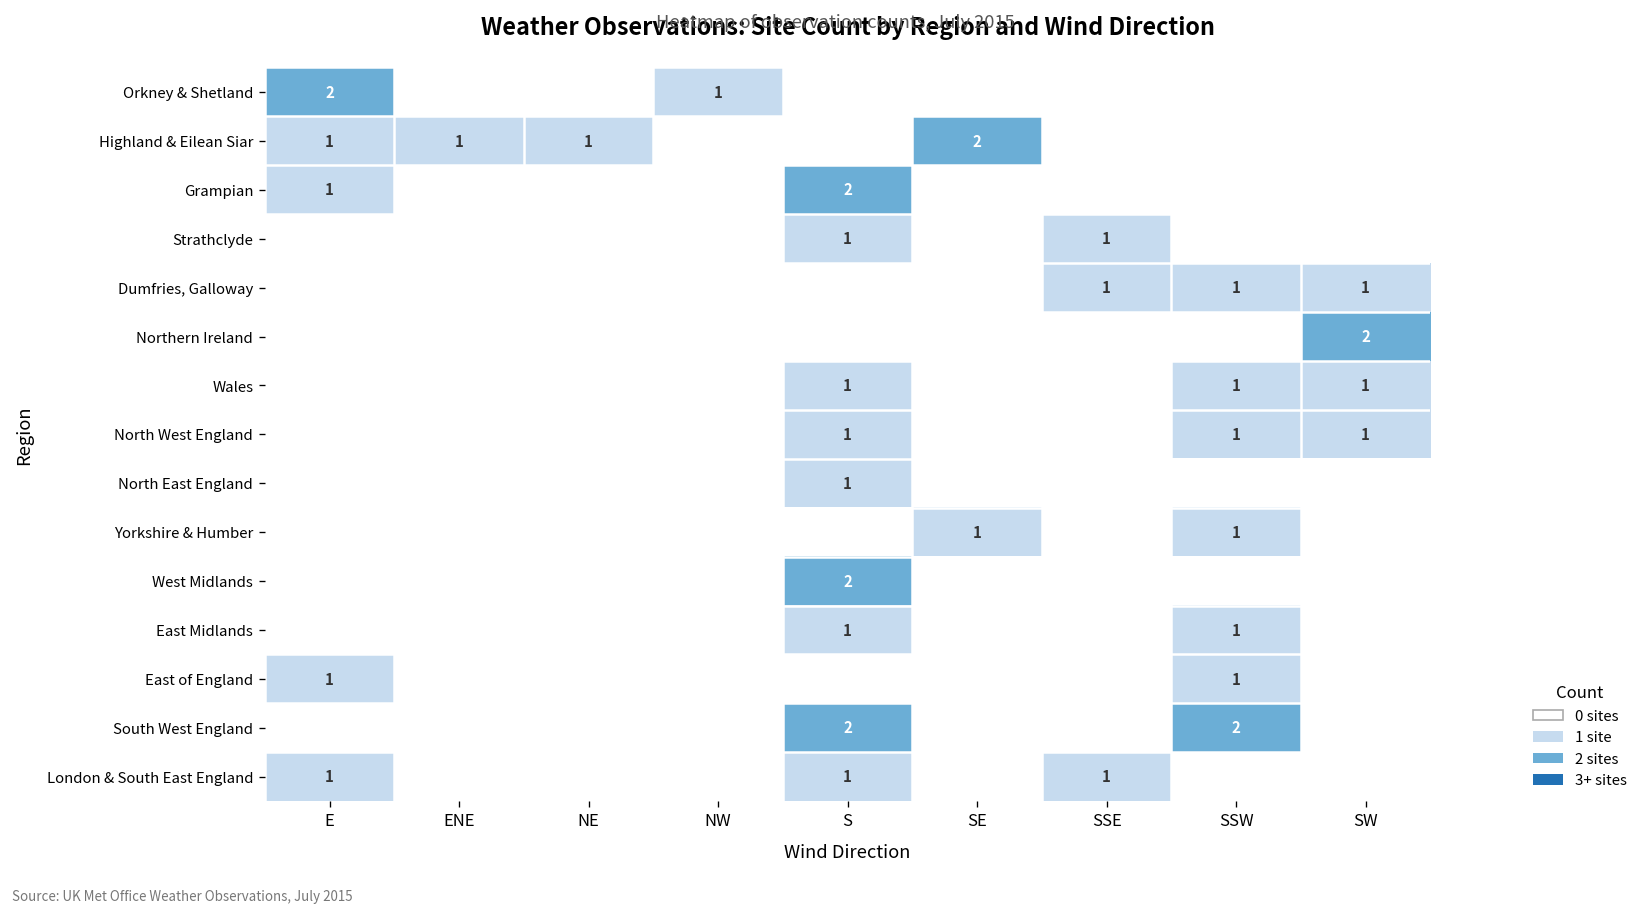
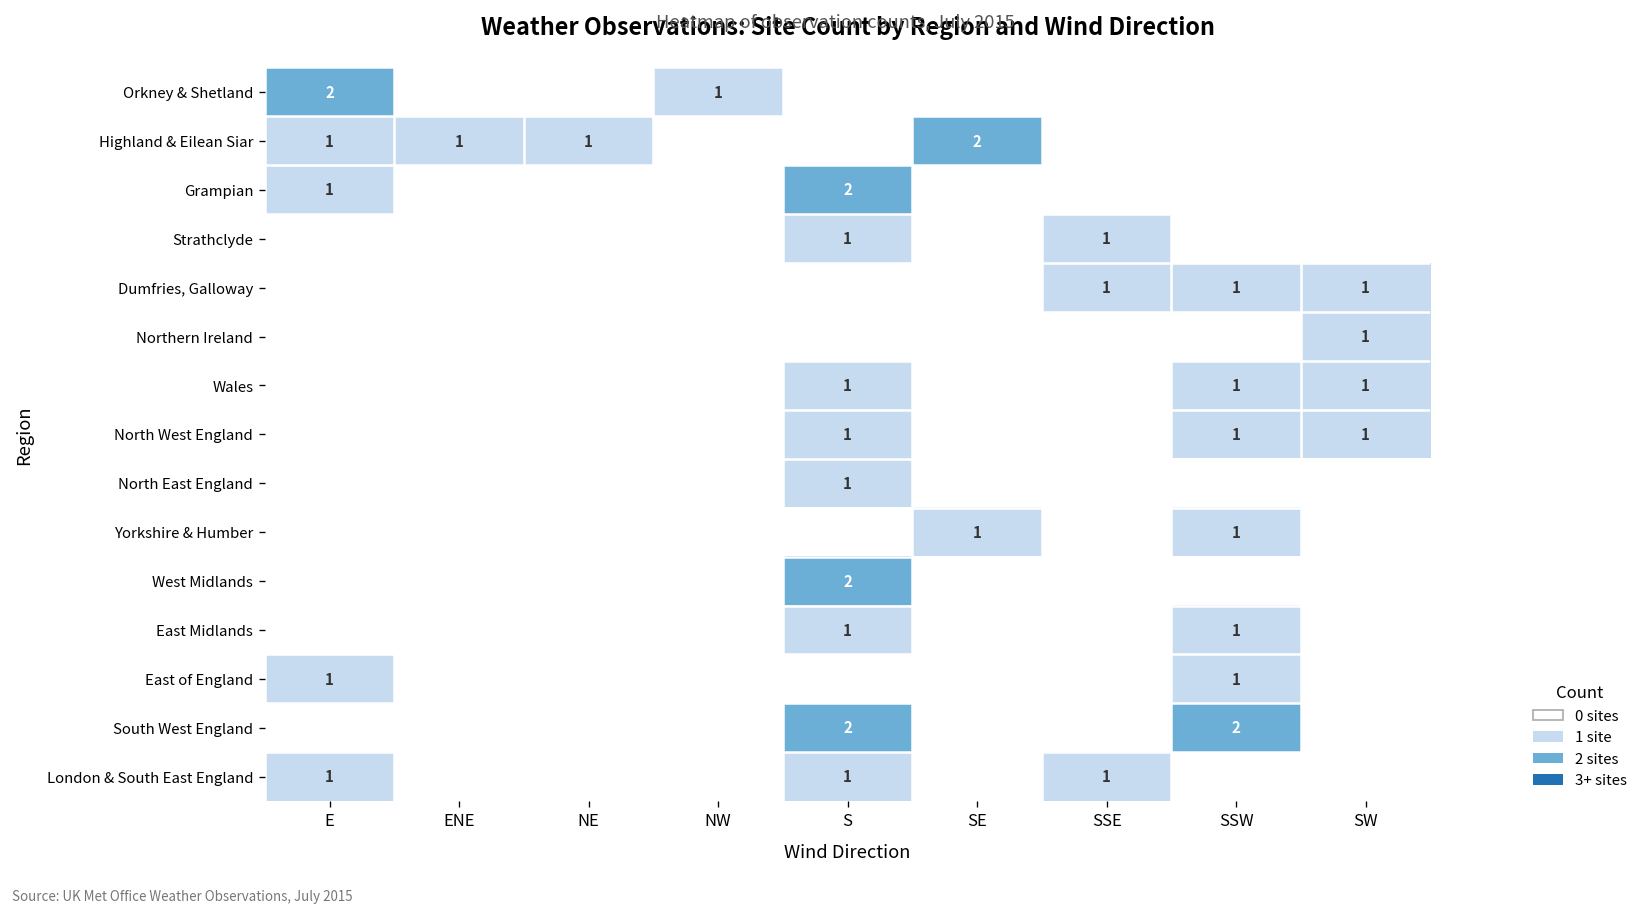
Northern Ireland, SW: 2 -> 1
